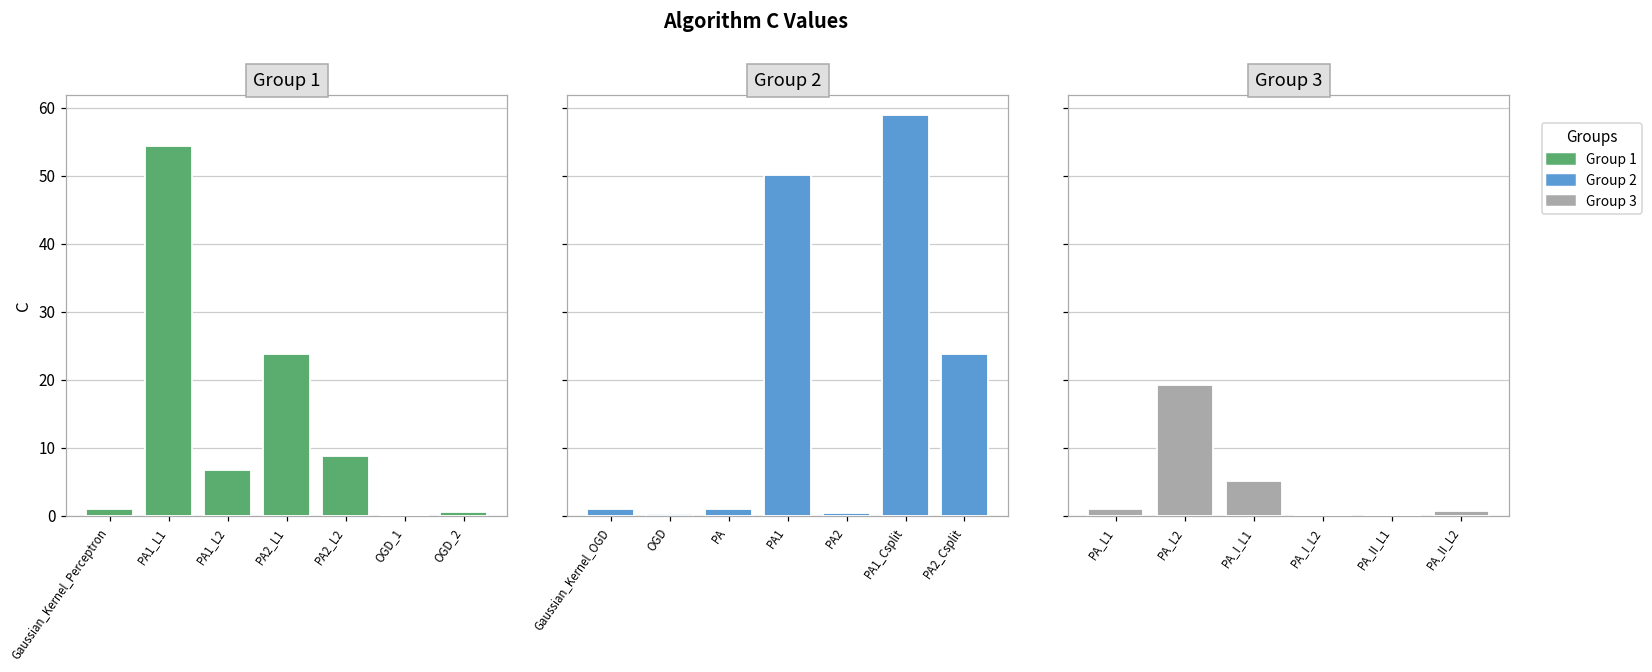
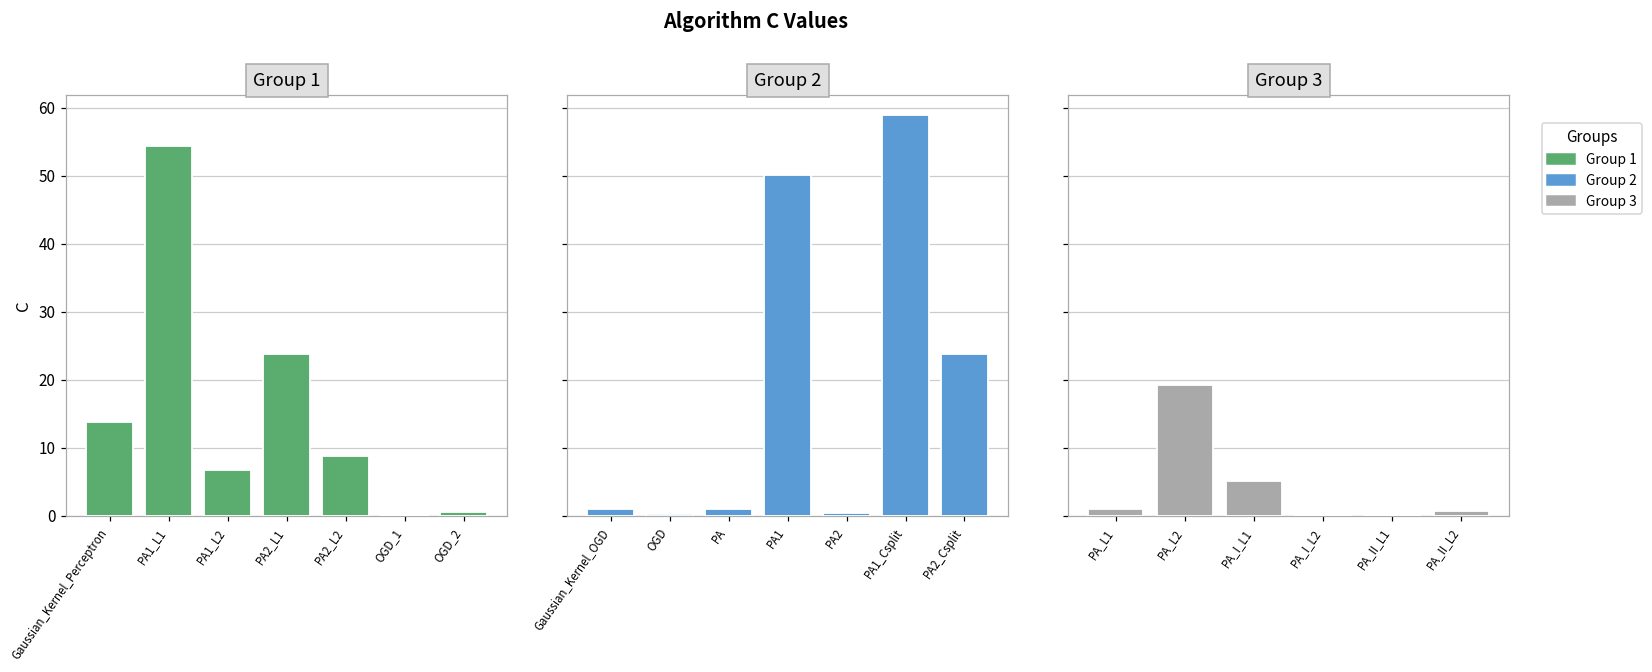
Group 1, Gaussian_Kernel_Perceptron: 1 -> 14
